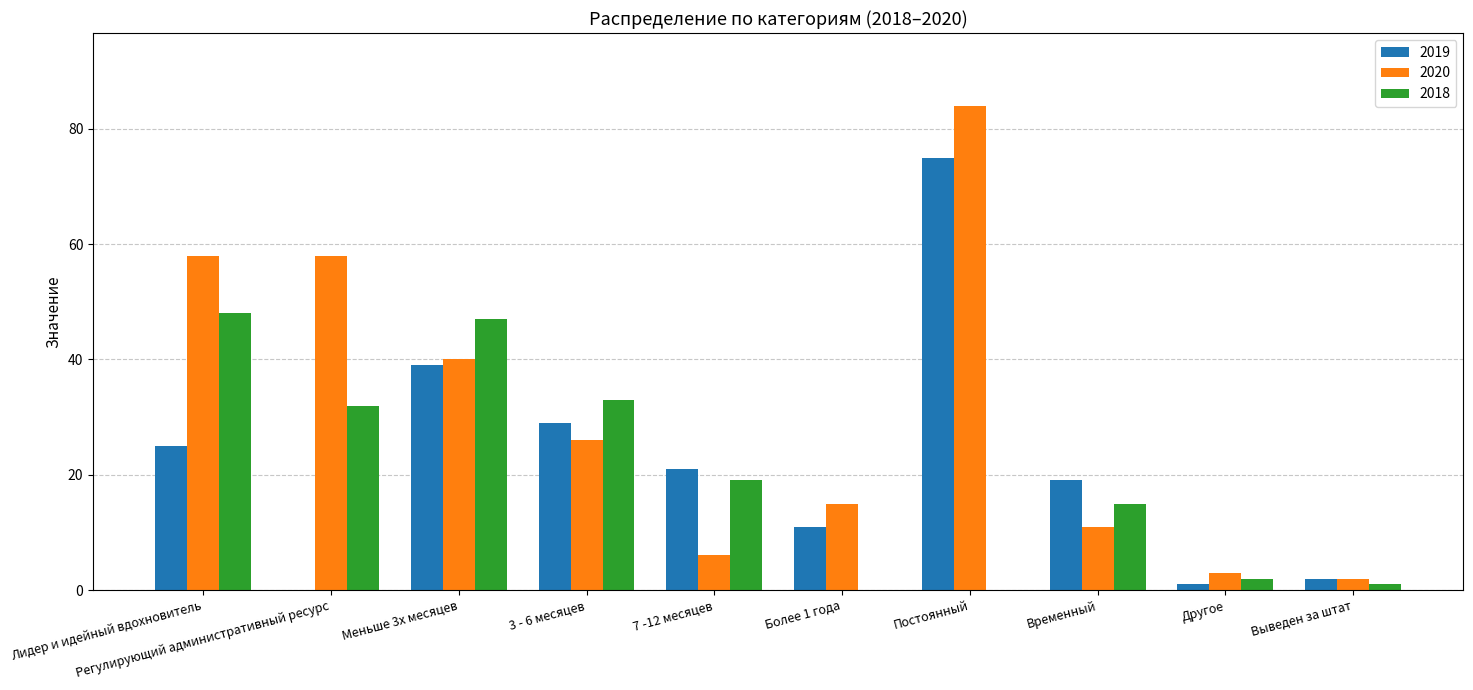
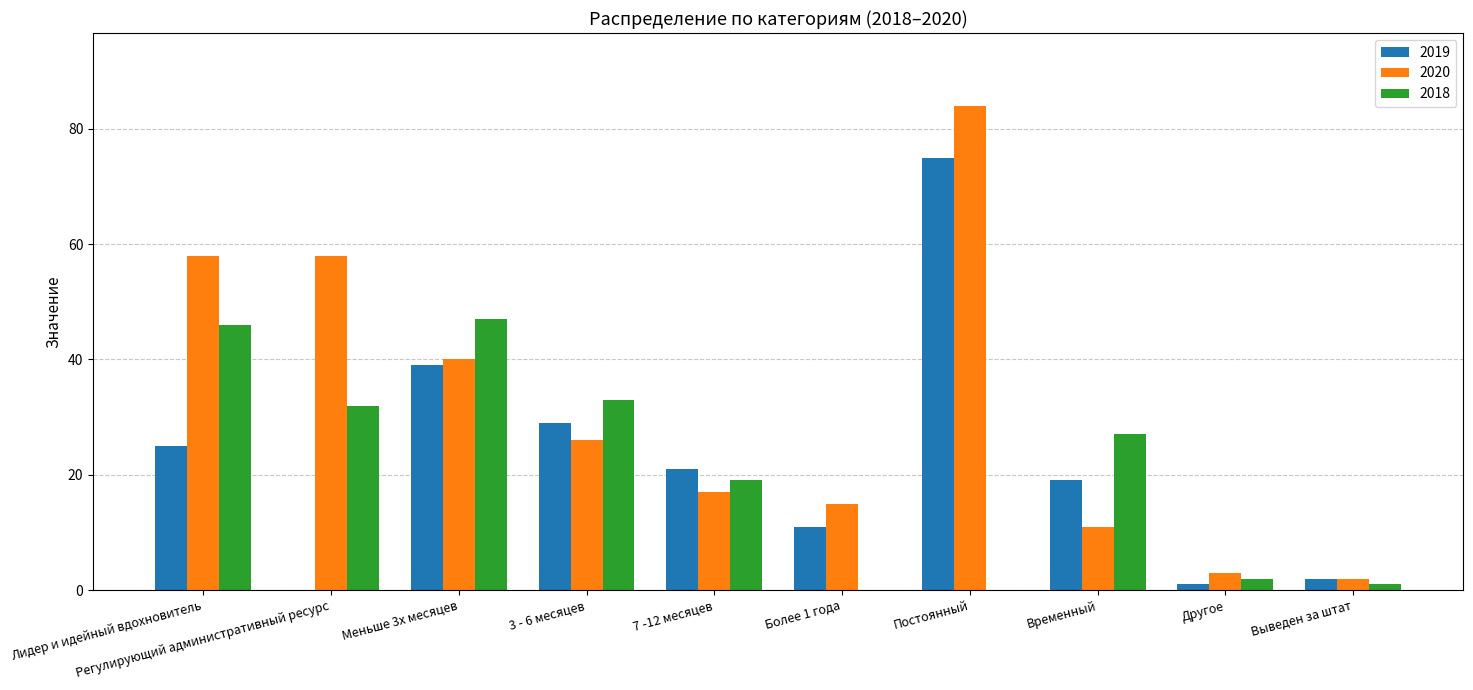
2018, Лидер и идейный вдохновитель: 48 -> 46
2020, 7 -12 месяцев: 6 -> 17
2018, Временный: 15 -> 27
